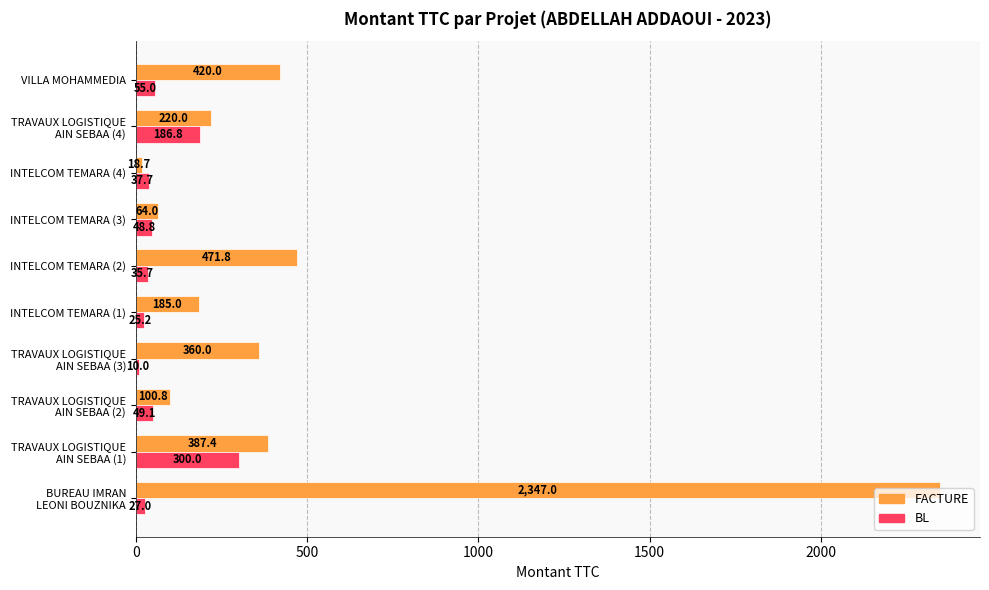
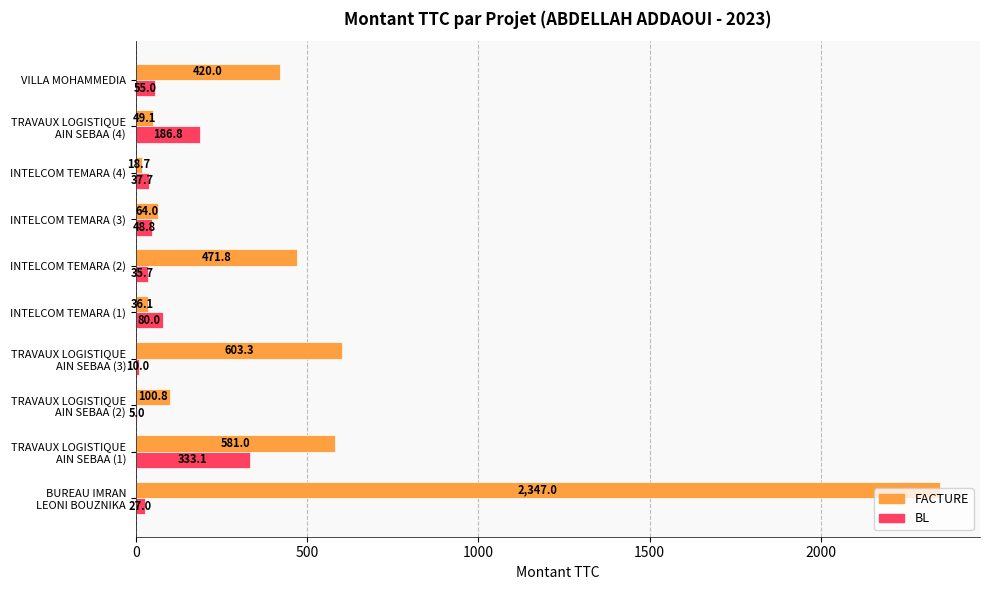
FACTURE, TRAVAUX LOGISTIQUE AIN SEBAA (4): 220.0 -> 49.1
FACTURE, INTELCOM TEMARA (1): 185.0 -> 36.1
BL, INTELCOM TEMARA (1): 25.2 -> 80.0
FACTURE, TRAVAUX LOGISTIQUE AIN SEBAA (3): 360.0 -> 603.3
BL, TRAVAUX LOGISTIQUE AIN SEBAA (2): 49.1 -> 5.0
FACTURE, TRAVAUX LOGISTIQUE AIN SEBAA (1): 387.4 -> 581.0
BL, TRAVAUX LOGISTIQUE AIN SEBAA (1): 300.0 -> 333.1
